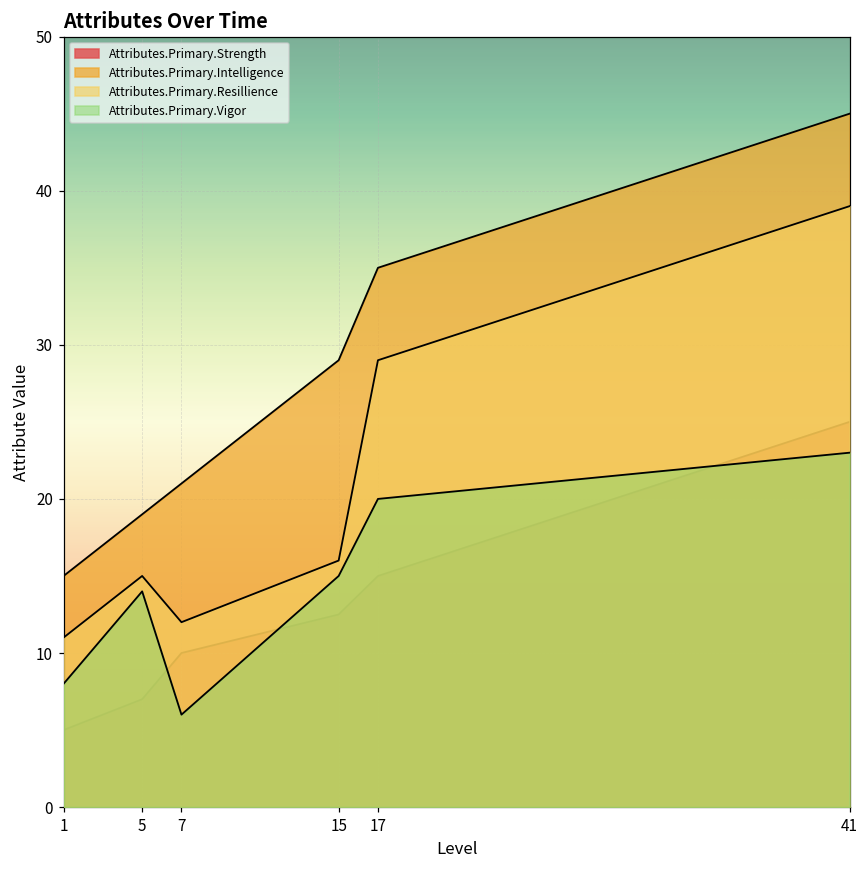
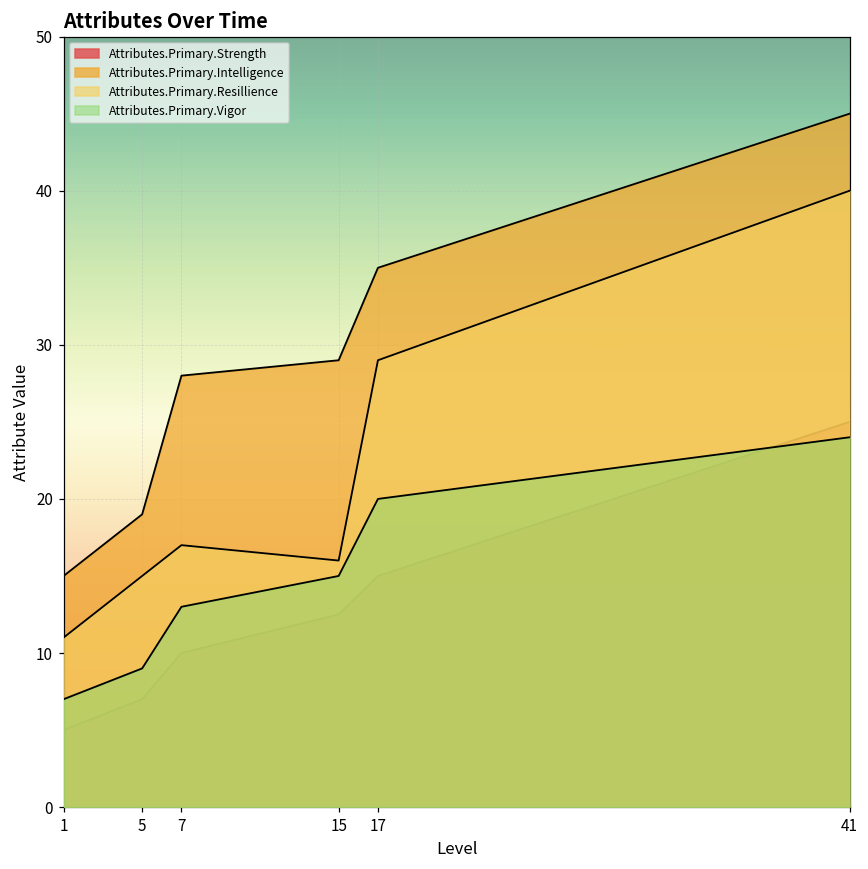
Attributes.Primary.Vigor, 1: 8 -> 7
Attributes.Primary.Vigor, 5: 14 -> 9
Attributes.Primary.Intelligence, 7: 21 -> 28
Attributes.Primary.Resillience, 7: 12 -> 17
Attributes.Primary.Vigor, 7: 6 -> 13
Attributes.Primary.Resillience, 41: 39 -> 40
Attributes.Primary.Vigor, 41: 23 -> 24
